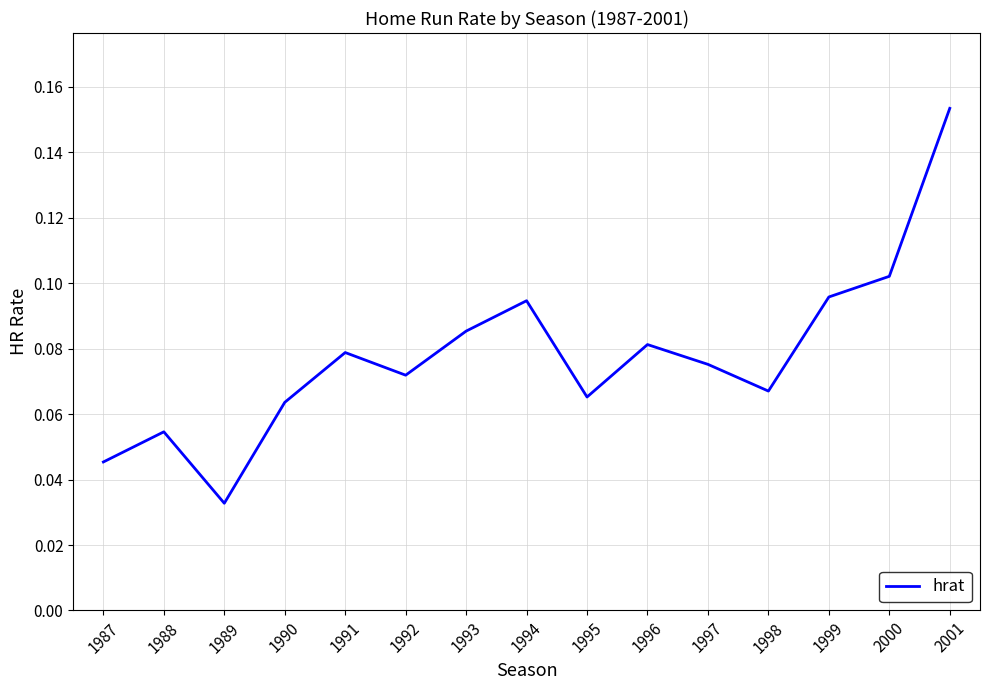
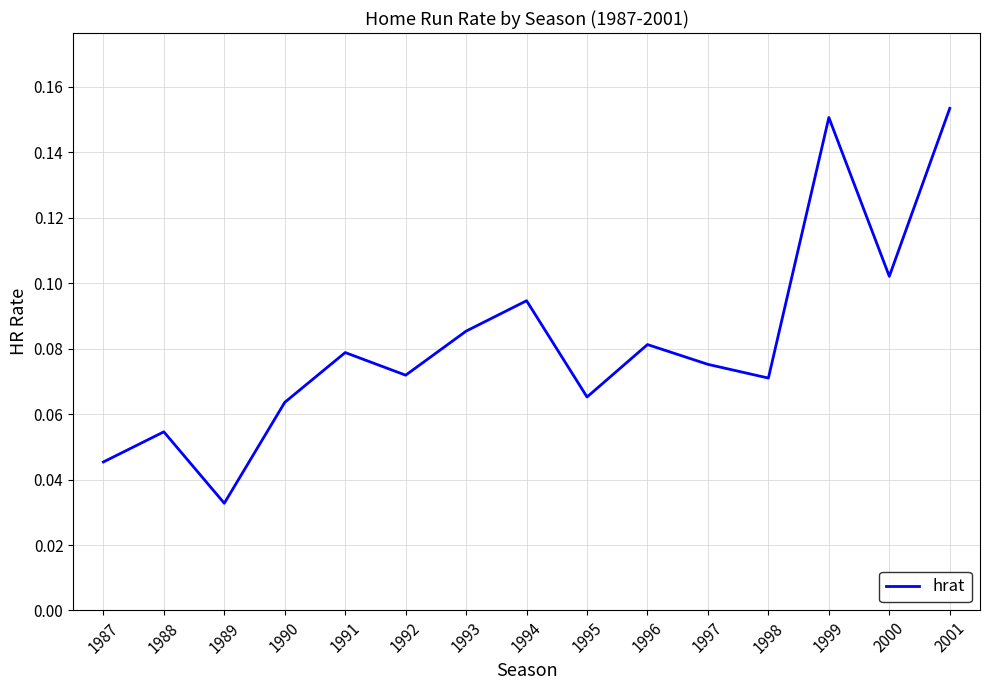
1998: 0.067 -> 0.071
1999: 0.096 -> 0.151
